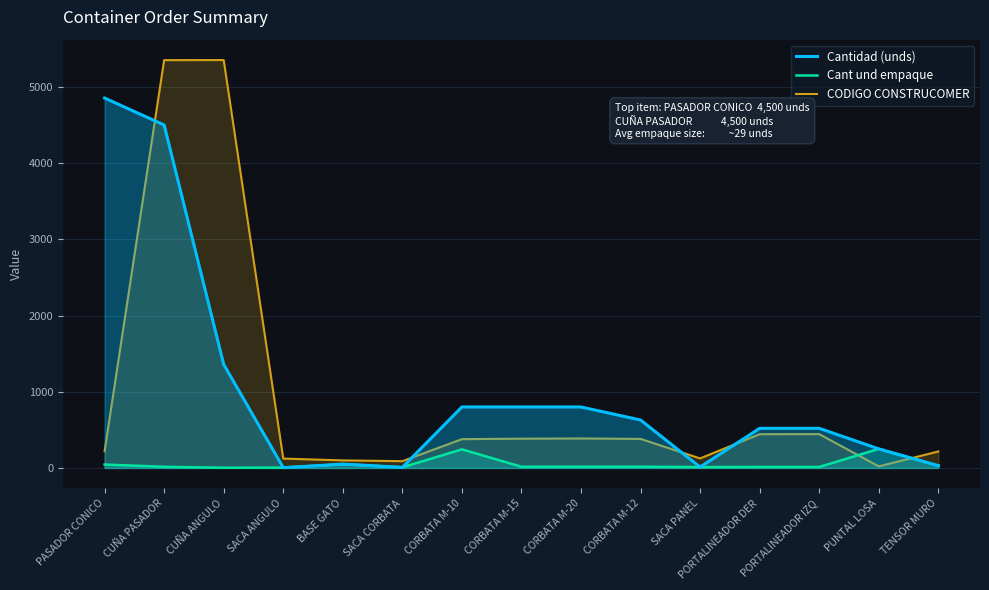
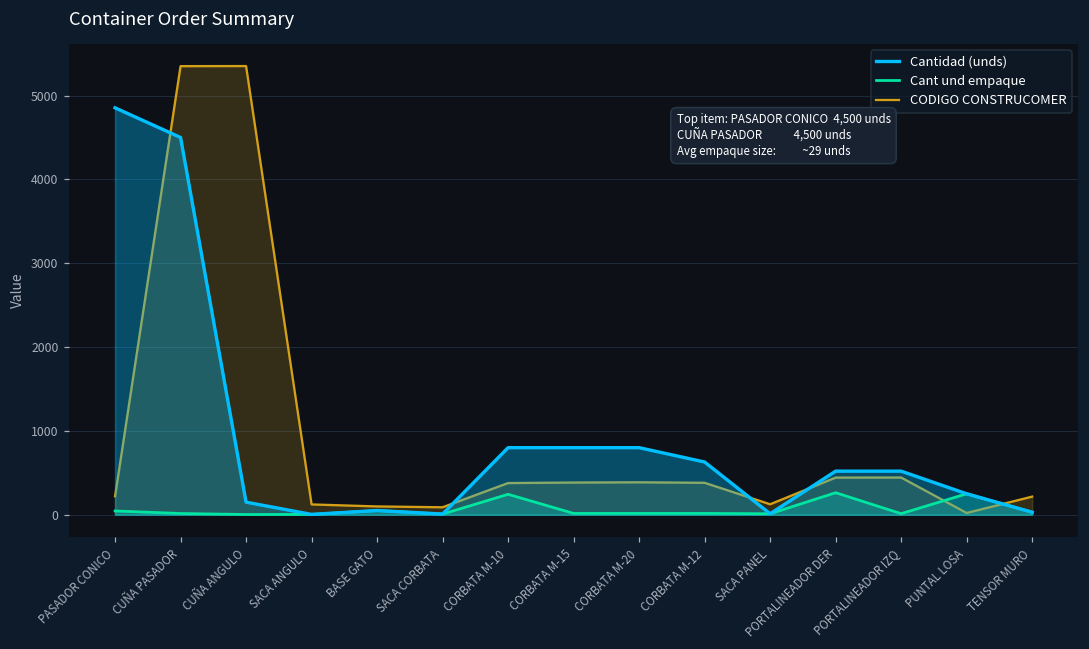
Cantidad (unds), CUÑA ANGULO: 1400 -> 200
Cant und empaque, PORTALINEADOR DER: 0 -> 300
